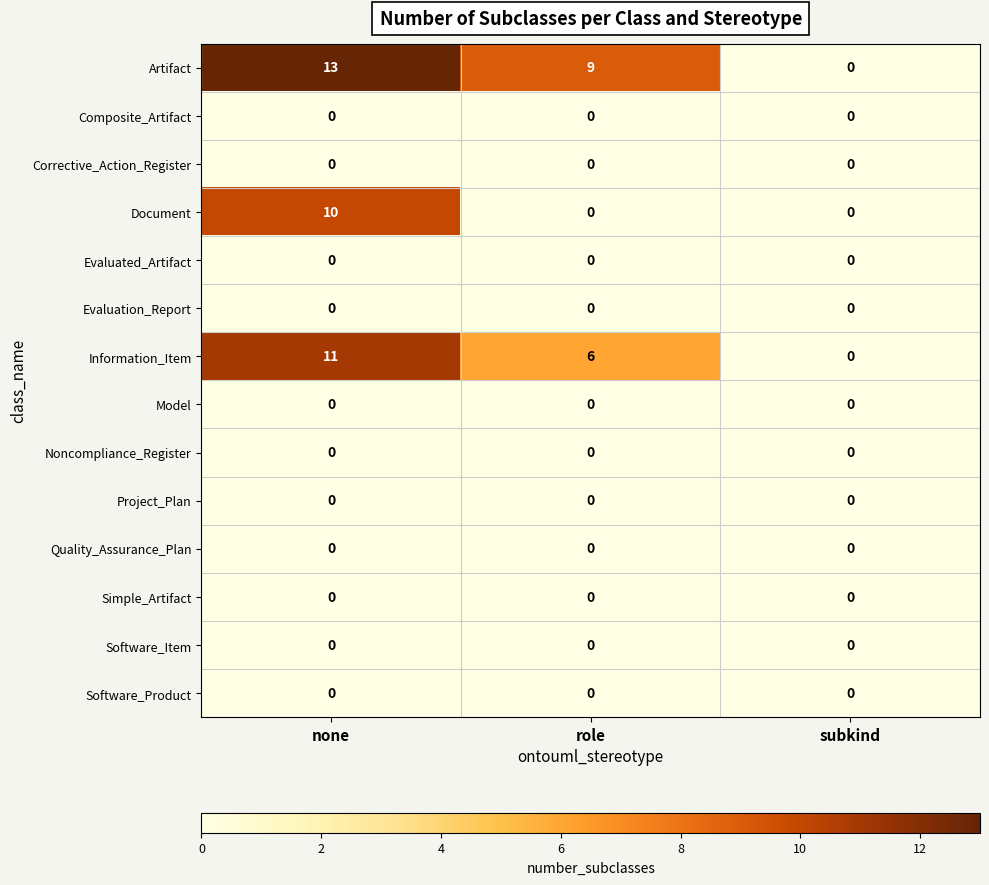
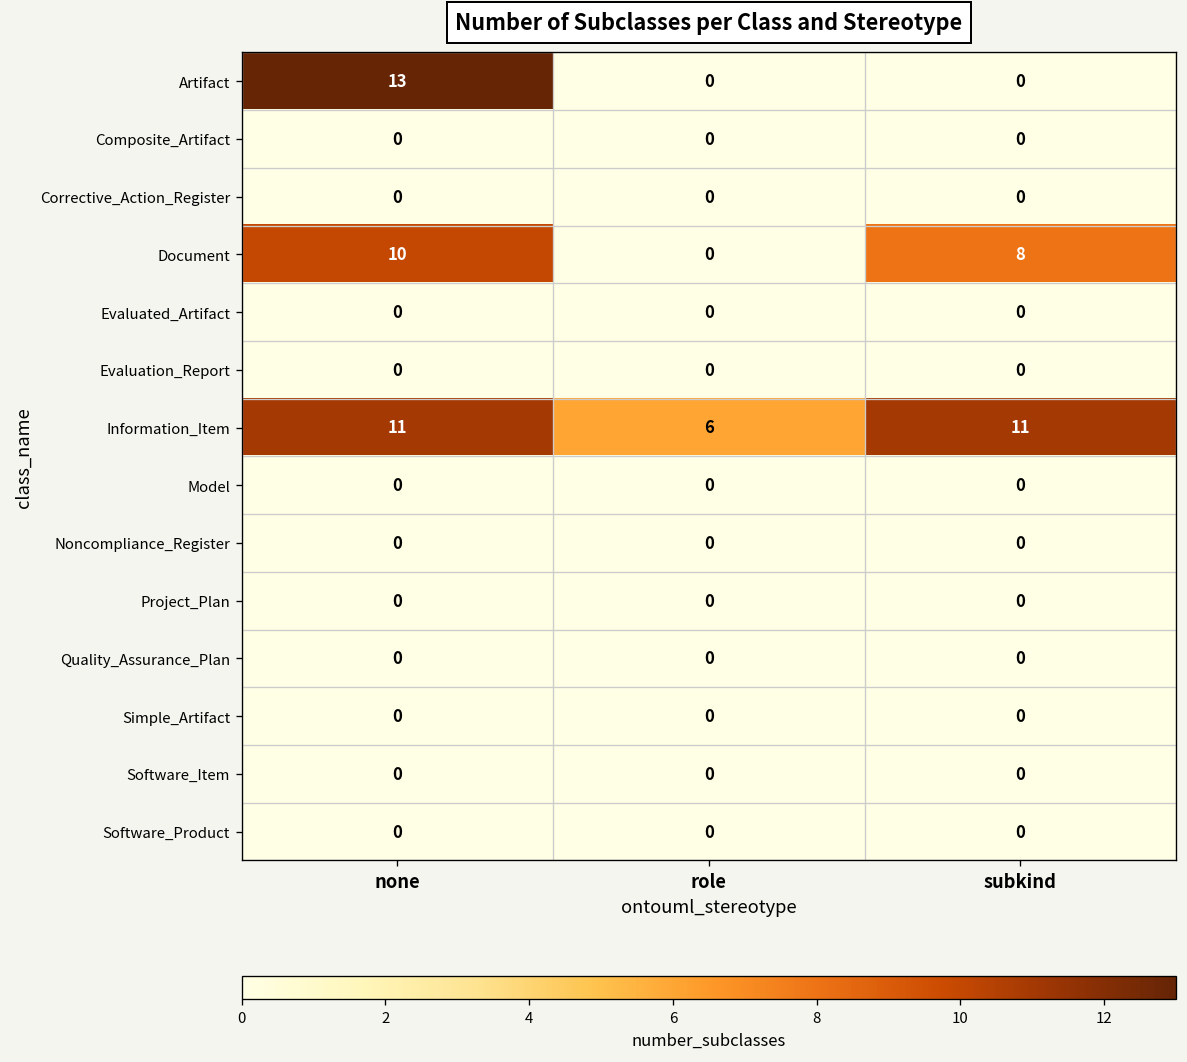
Artifact, role: 9 -> 0
Document, subkind: 0 -> 8
Information_Item, subkind: 0 -> 11
